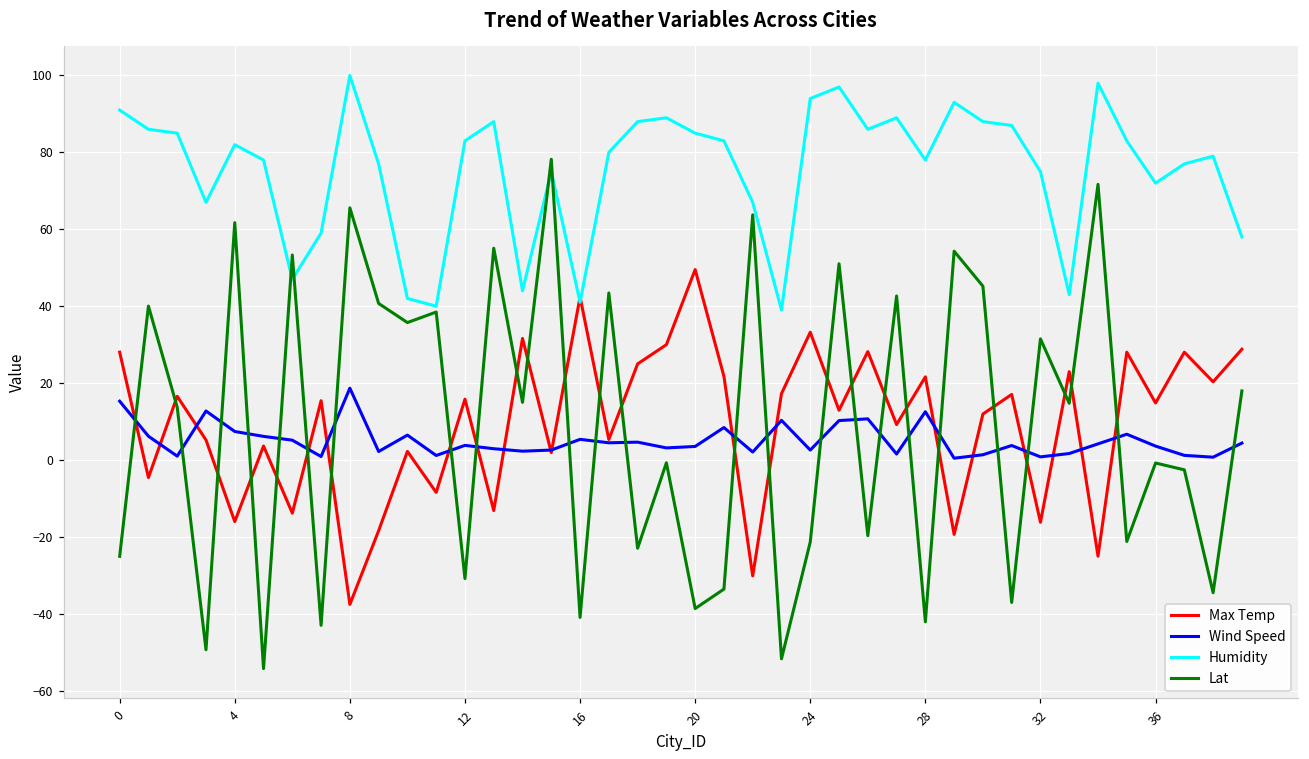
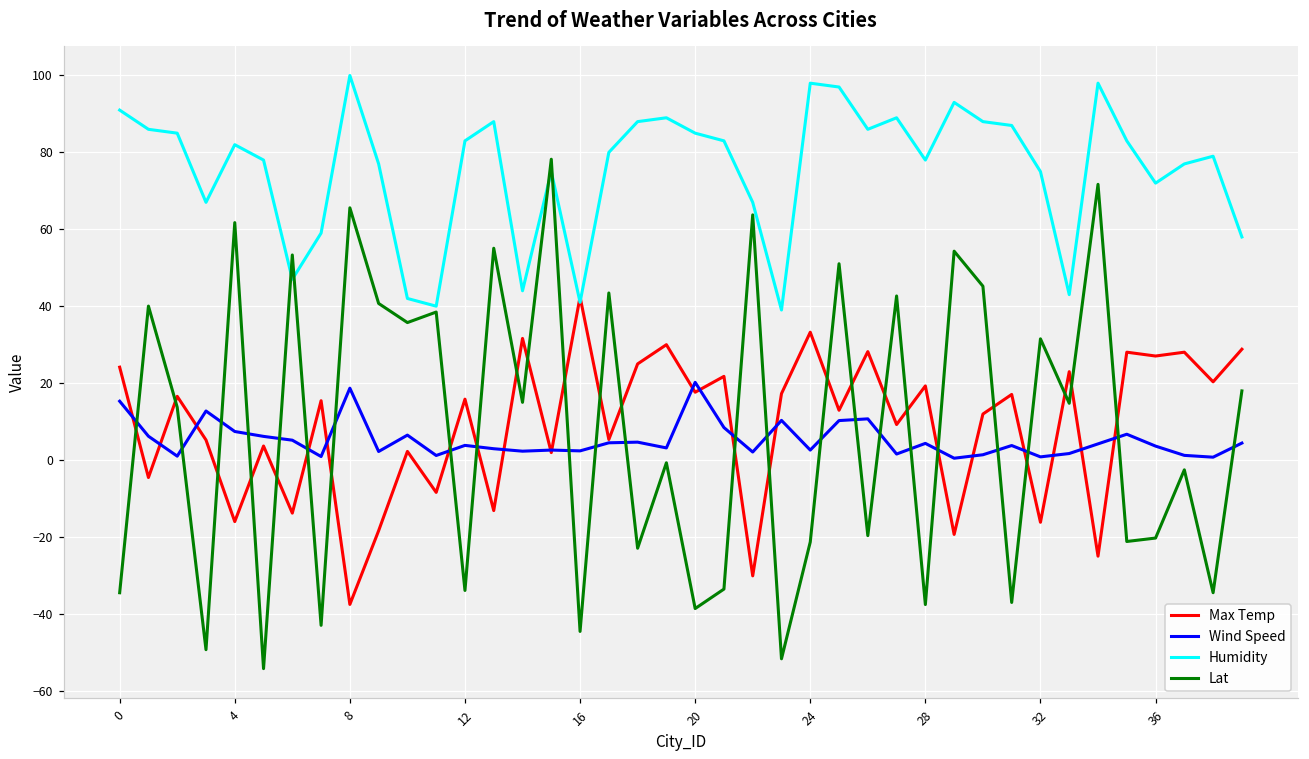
Max Temp, 0: 28 -> 24
Lat, 0: -25 -> -35
Lat, 12: -31 -> -34
Wind Speed, 16: 5 -> 2
Lat, 16: -41 -> -45
Max Temp, 20: 50 -> 18
Wind Speed, 20: 4 -> 20
Humidity, 24: 94 -> 98
Max Temp, 28: 22 -> 19
Wind Speed, 28: 13 -> 4
Lat, 28: -42 -> -38
Max Temp, 36: 15 -> 27
Lat, 36: -1 -> -20
